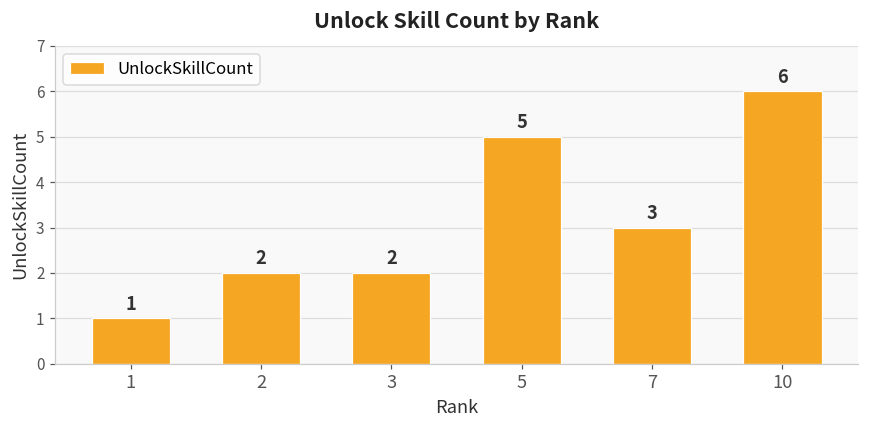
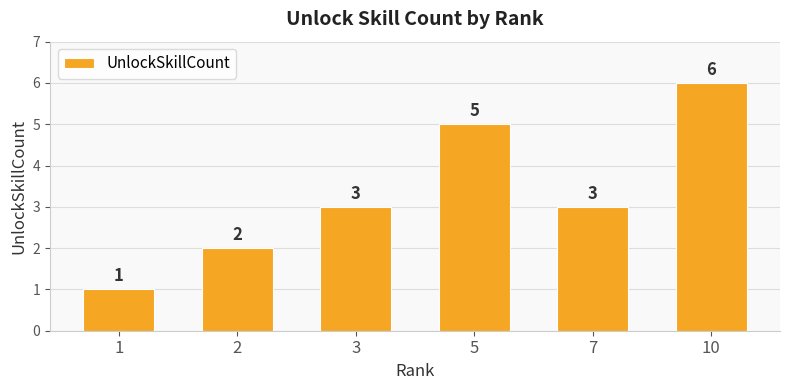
3: 2 -> 3
